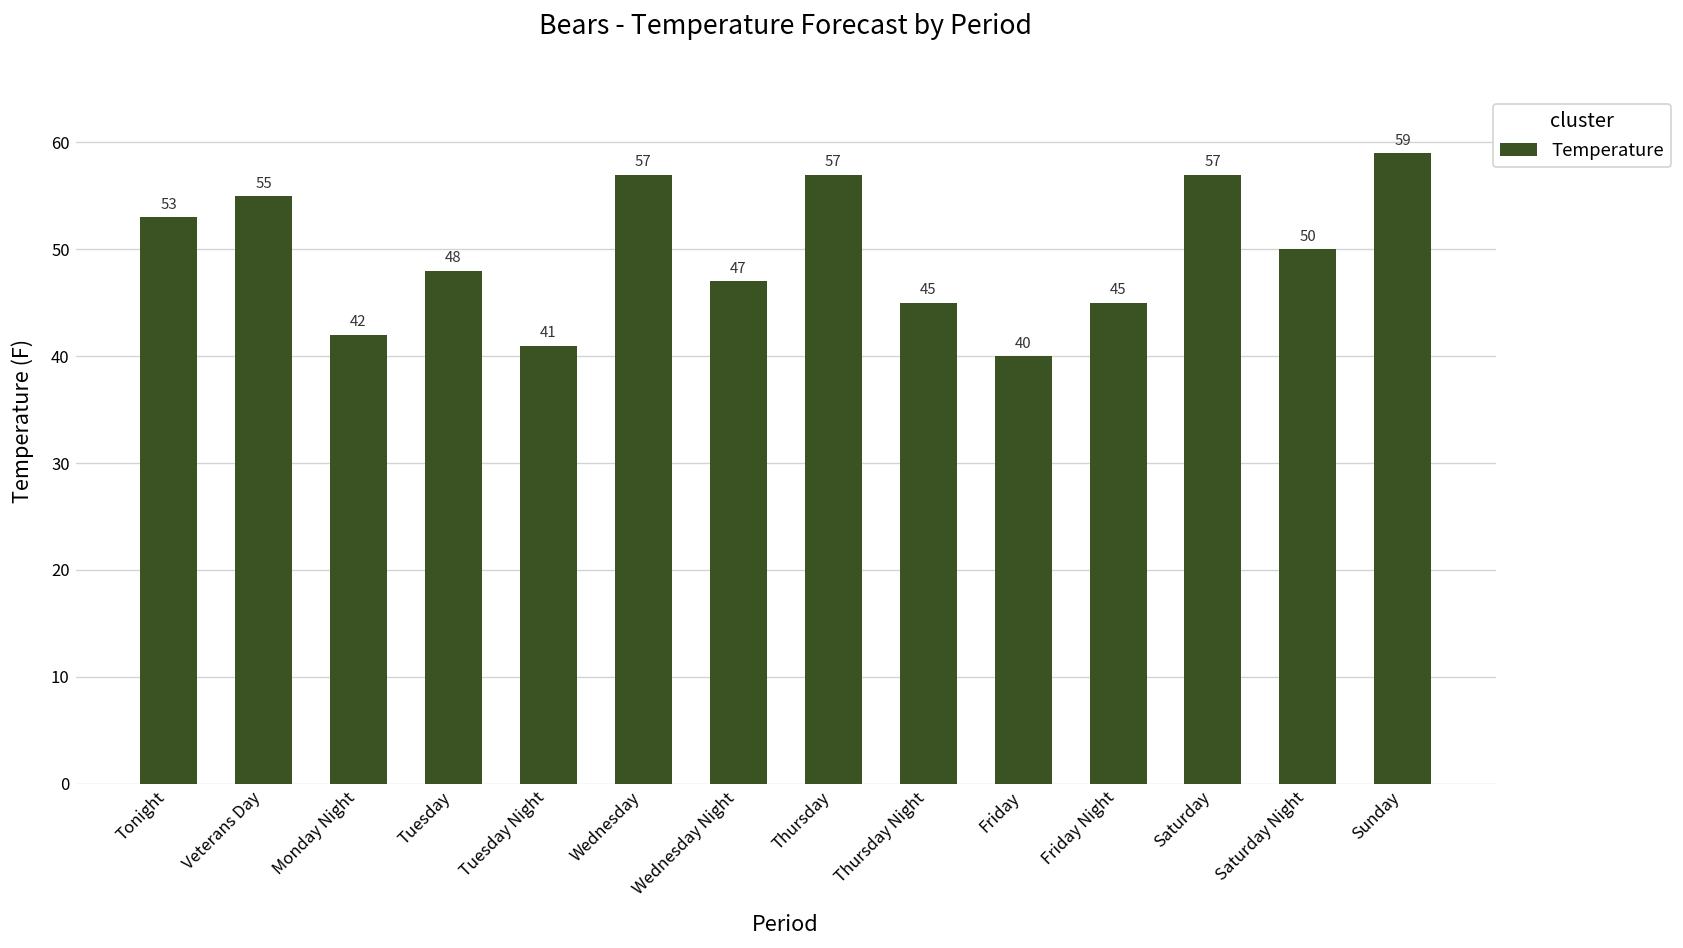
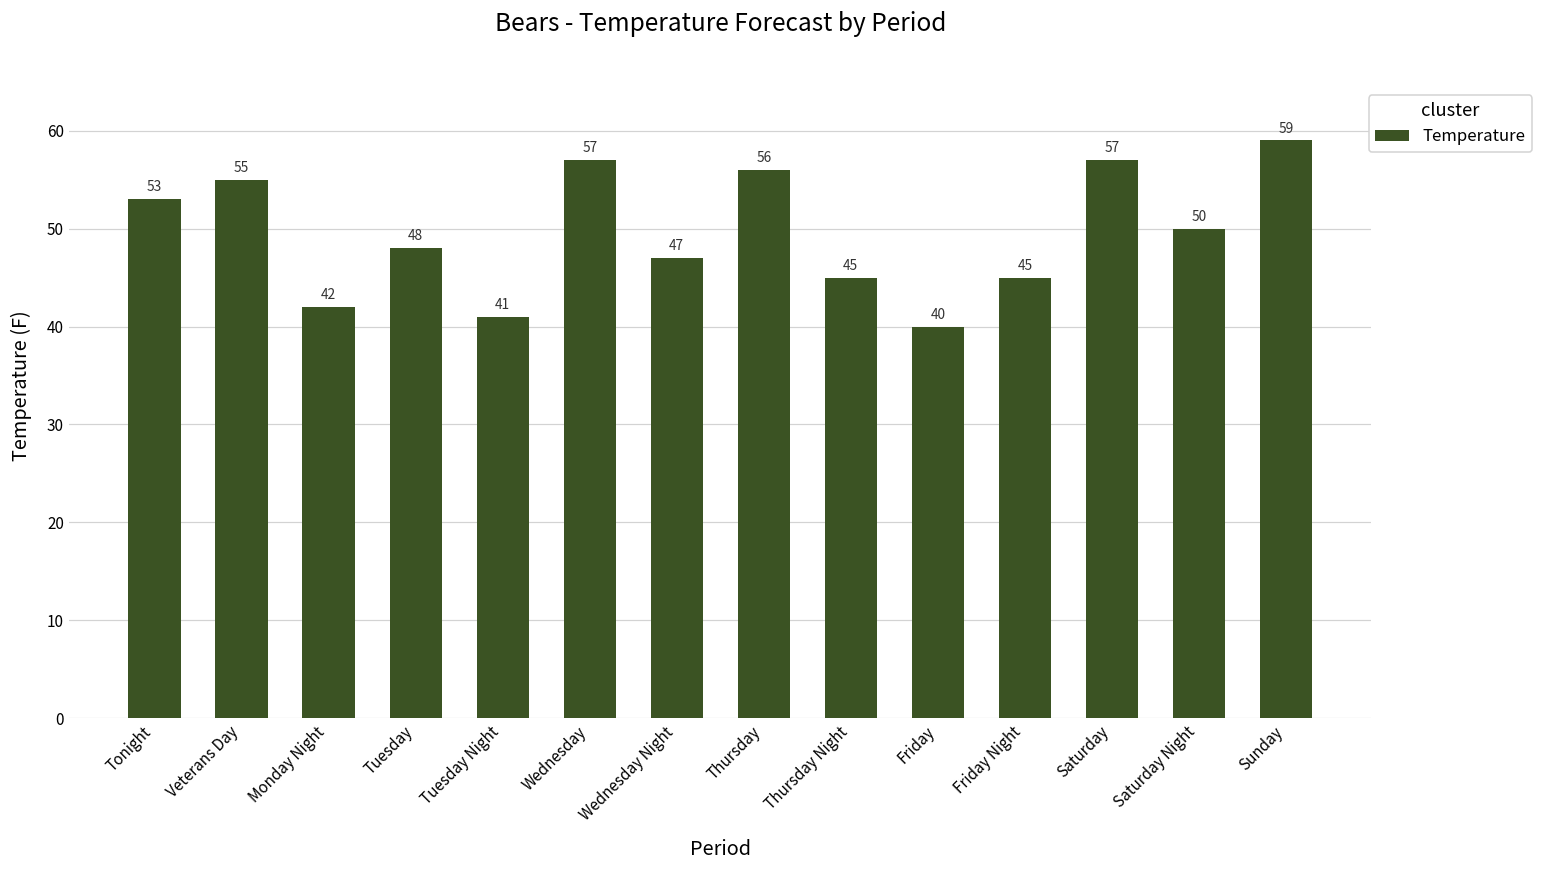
Thursday: 57 -> 56
